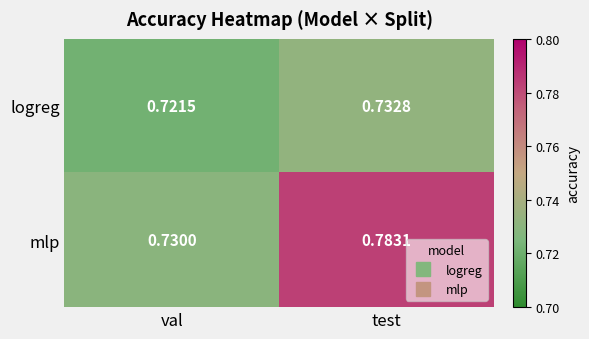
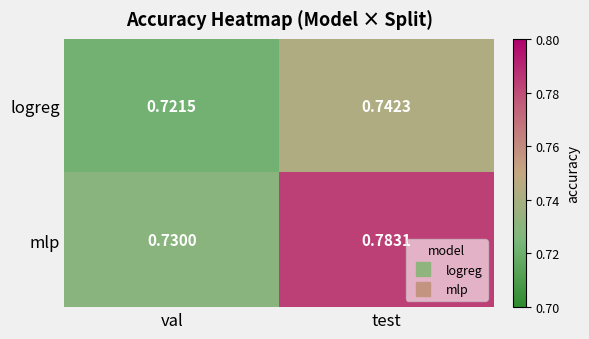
logreg, test: 0.7328 -> 0.7423
